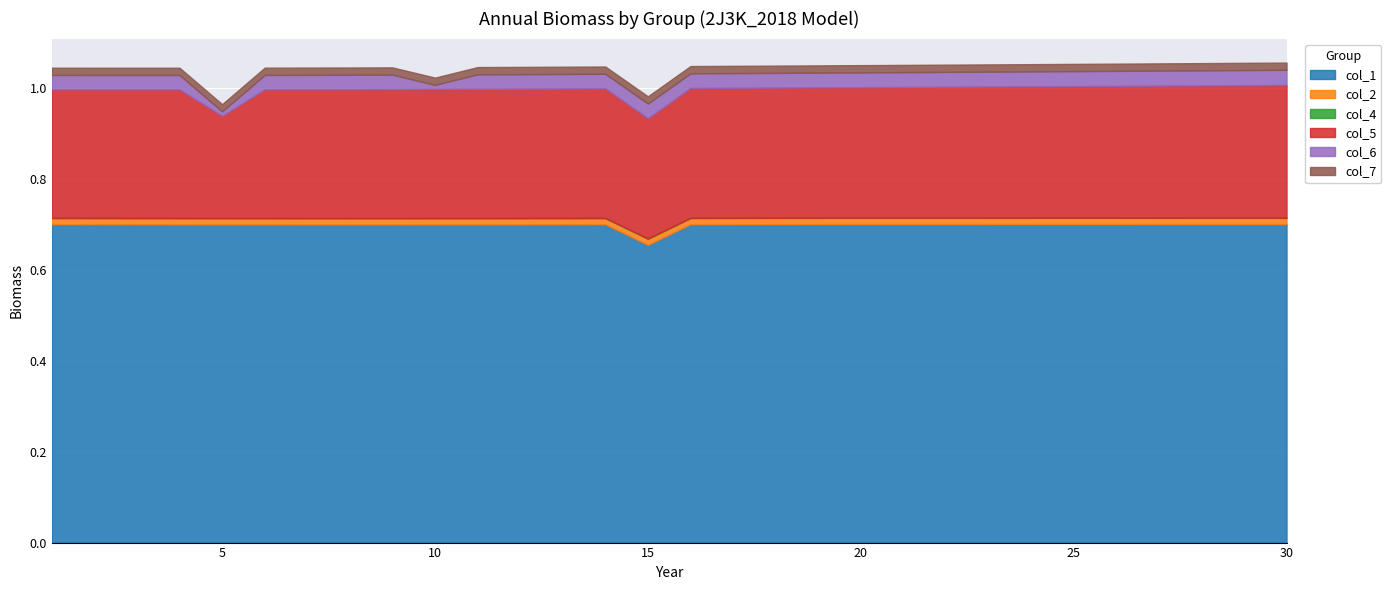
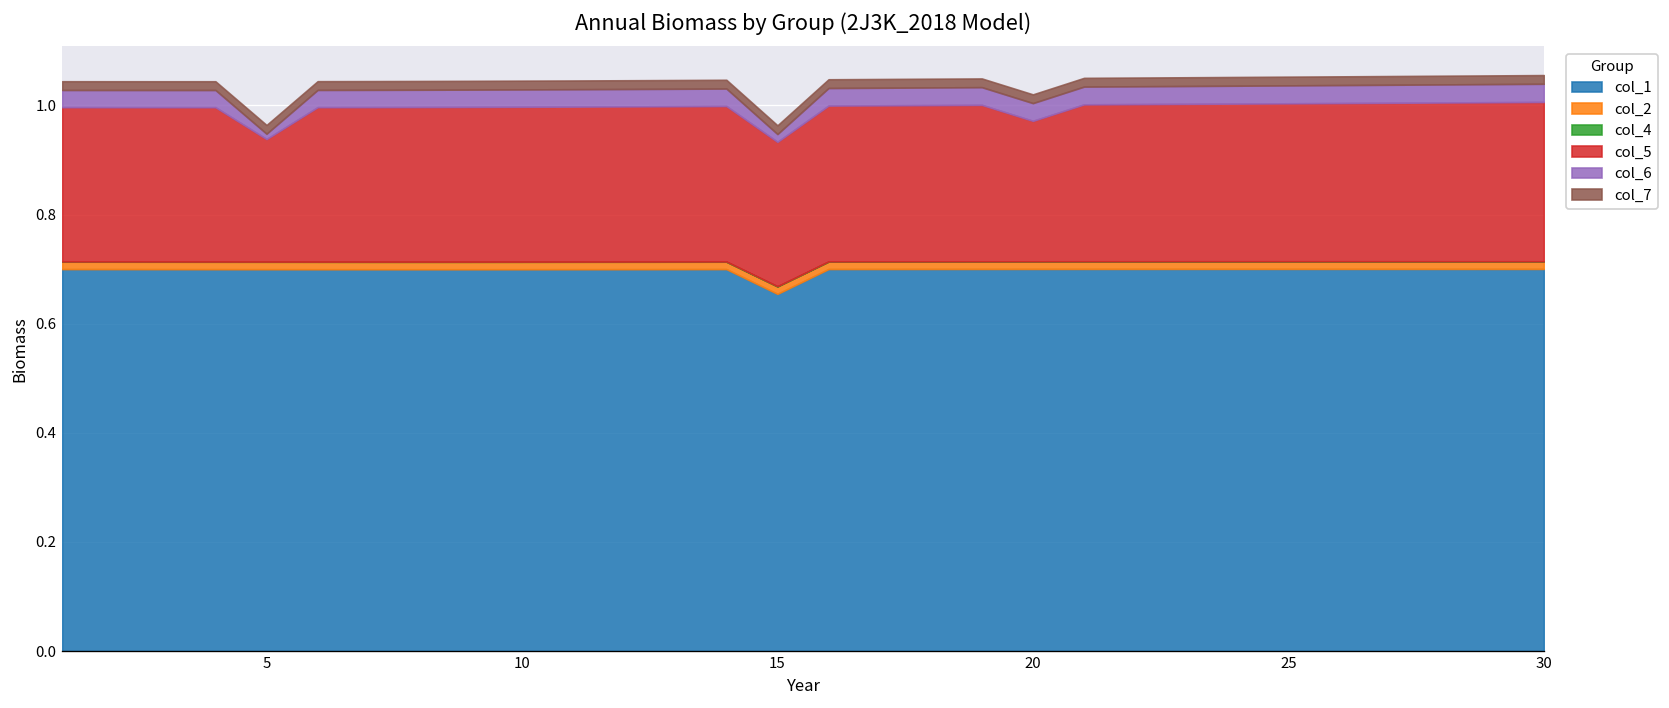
col_6, 10: 0.01 -> 0.03
col_6, 15: 0.03 -> 0.01
col_5, 20: 0.29 -> 0.26
